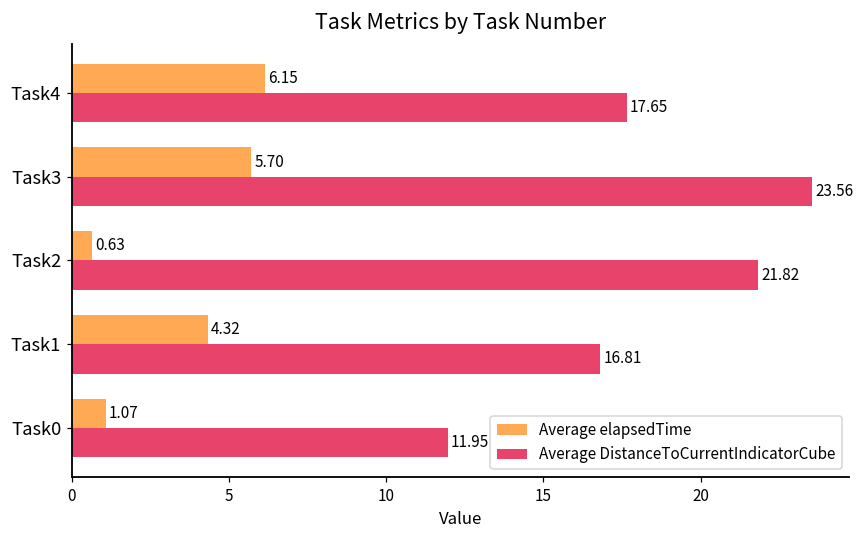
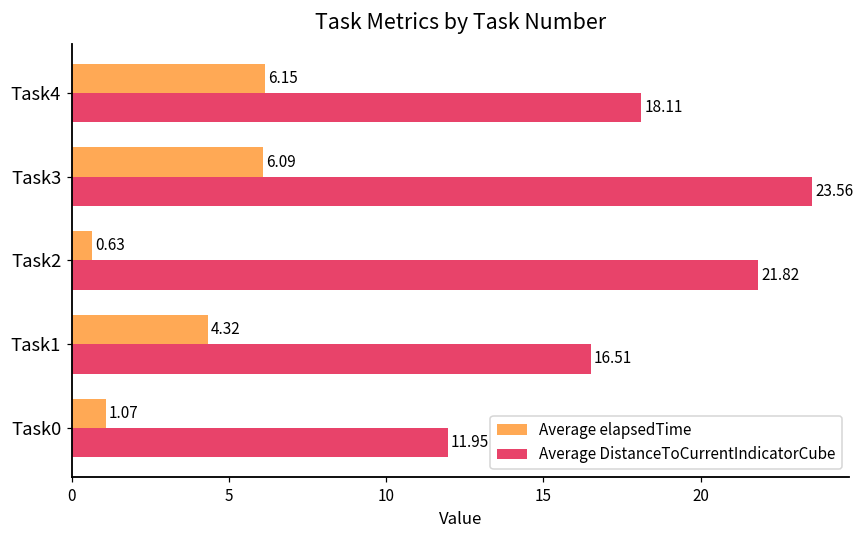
Average DistanceToCurrentIndicatorCube, Task4: 17.65 -> 18.11
Average elapsedTime, Task3: 5.70 -> 6.09
Average DistanceToCurrentIndicatorCube, Task1: 16.81 -> 16.51
